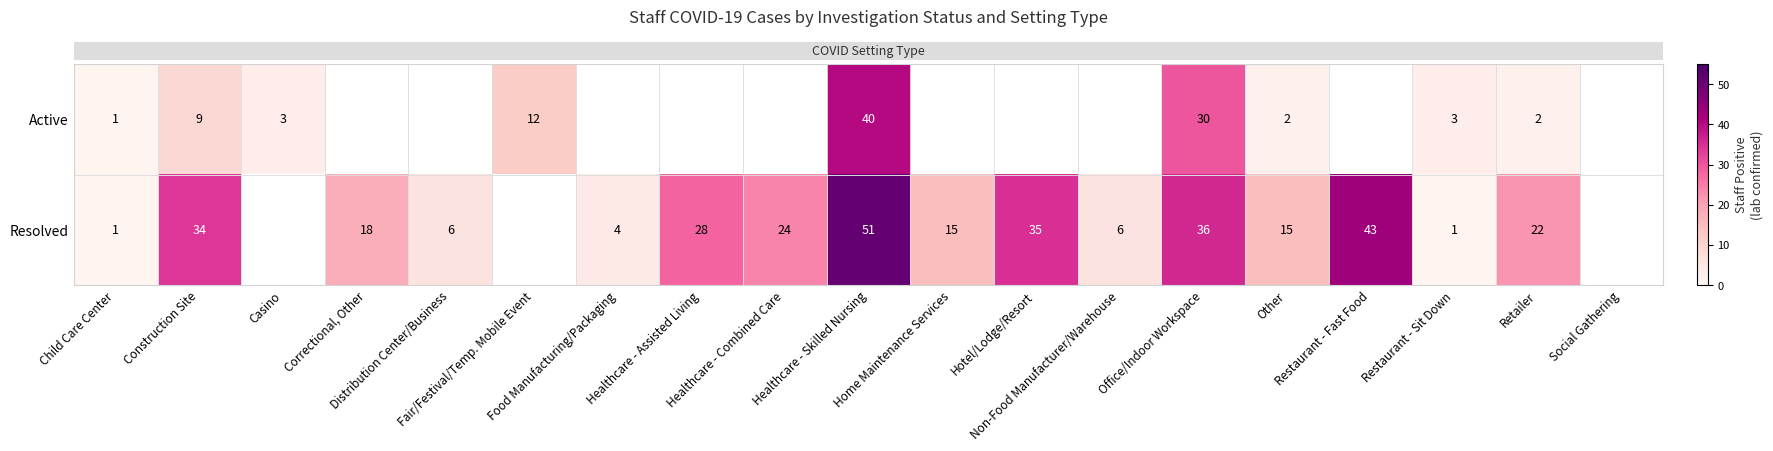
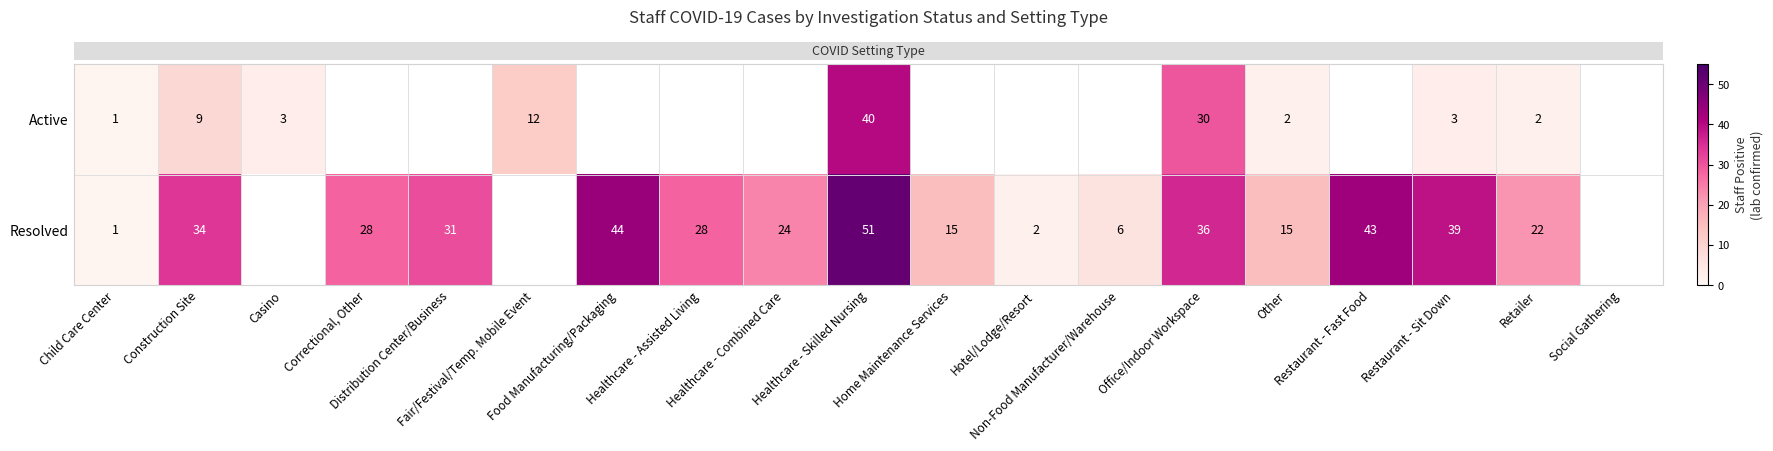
Resolved, Correctional, Other: 18 -> 28
Resolved, Distribution Center/Business: 6 -> 31
Resolved, Food Manufacturing/Packaging: 4 -> 44
Resolved, Hotel/Lodge/Resort: 35 -> 2
Resolved, Restaurant - Sit Down: 1 -> 39
